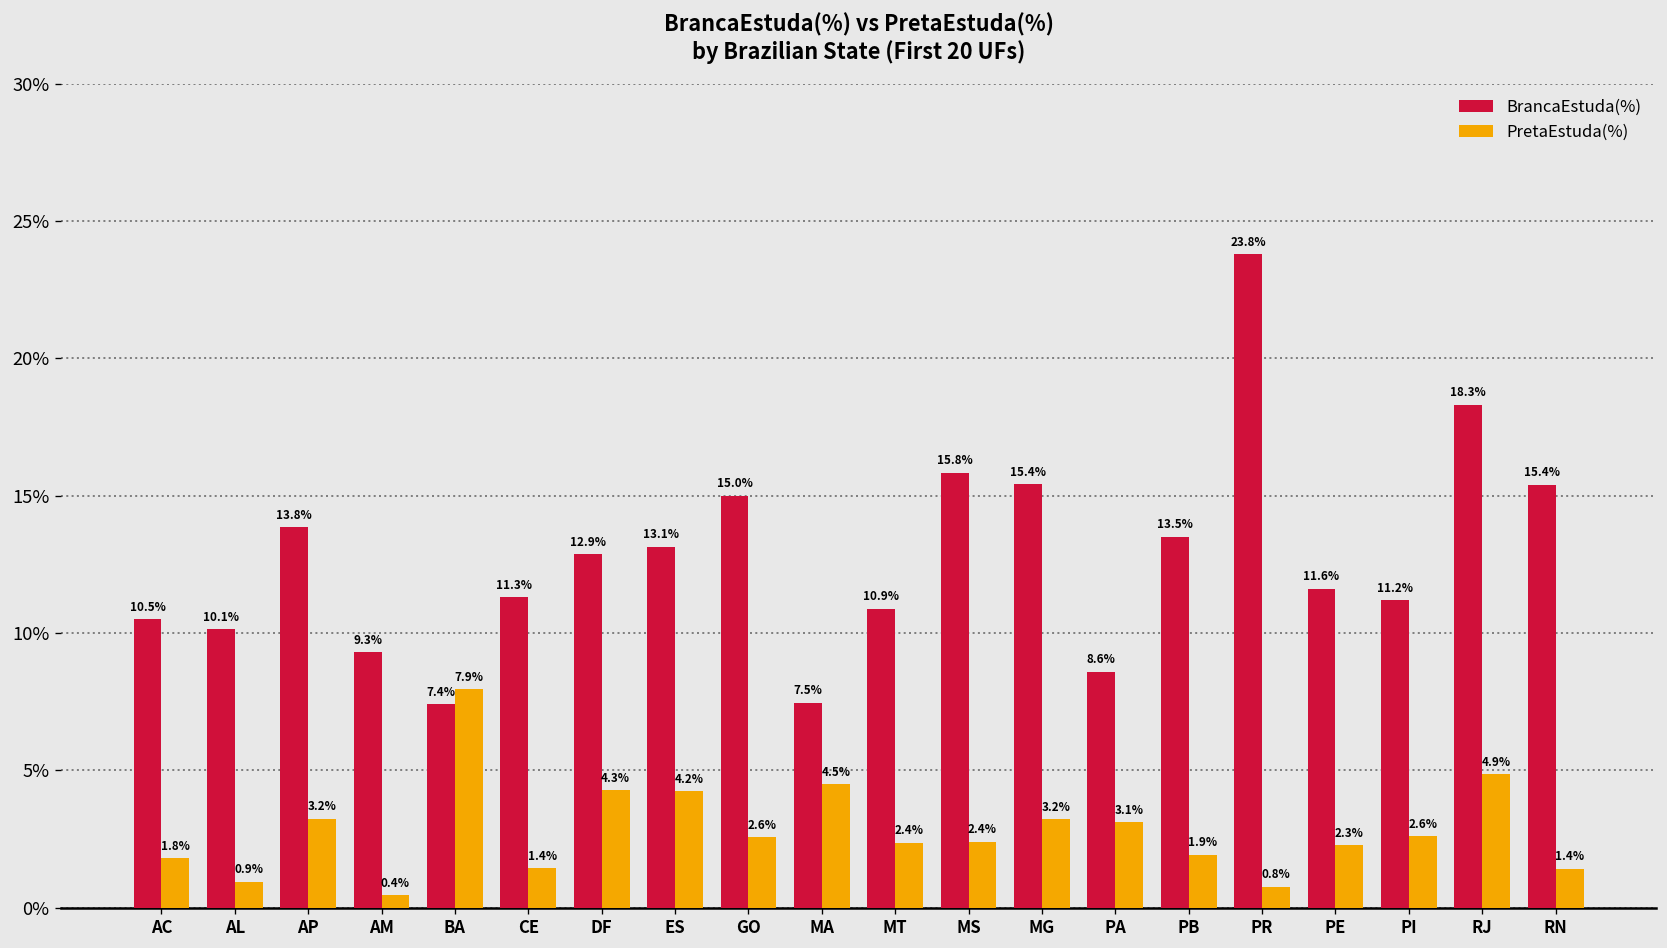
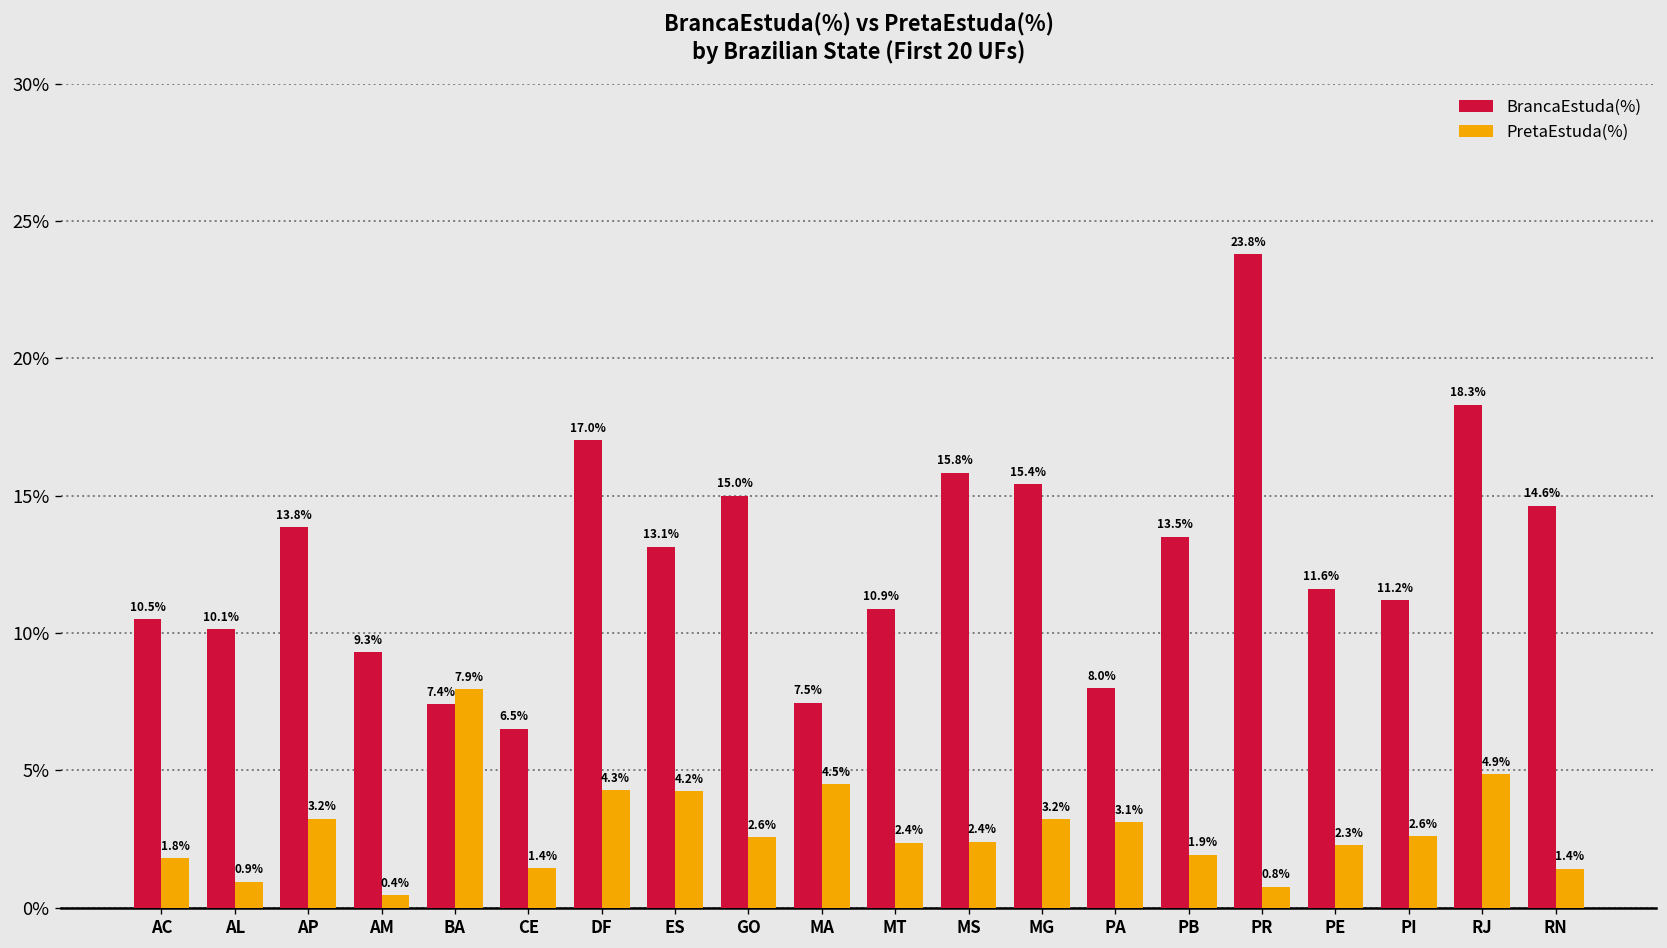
BrancaEstuda(%), CE: 11.3% -> 6.5%
BrancaEstuda(%), DF: 12.9% -> 17.0%
BrancaEstuda(%), PA: 8.6% -> 8.0%
BrancaEstuda(%), RN: 15.4% -> 14.6%
